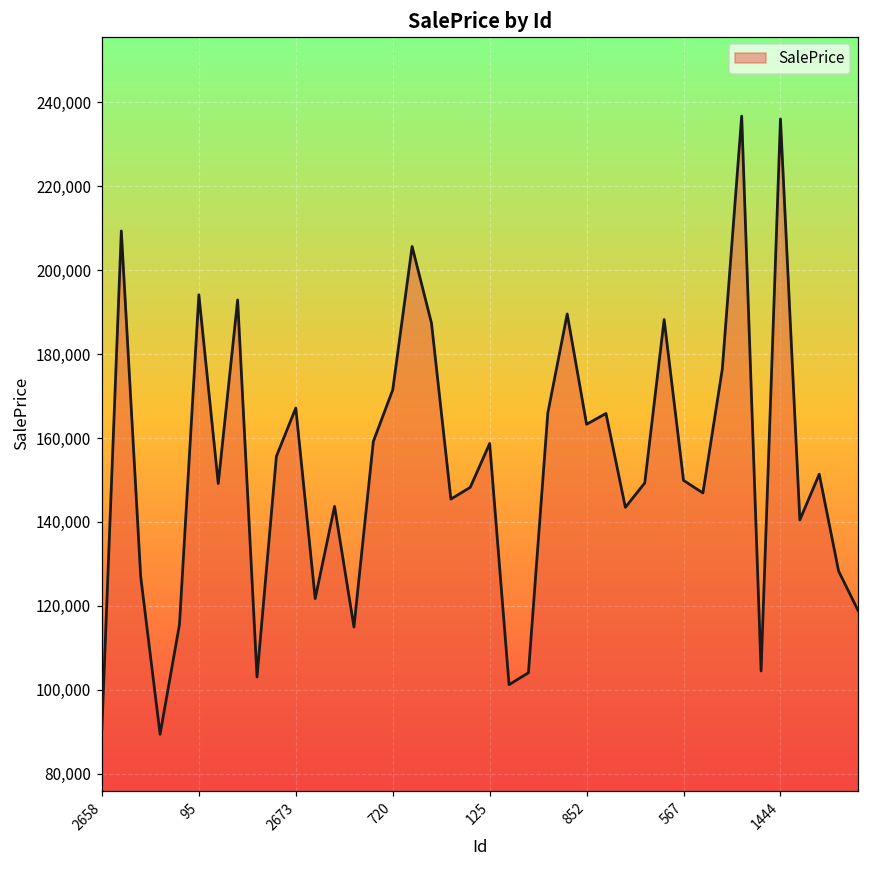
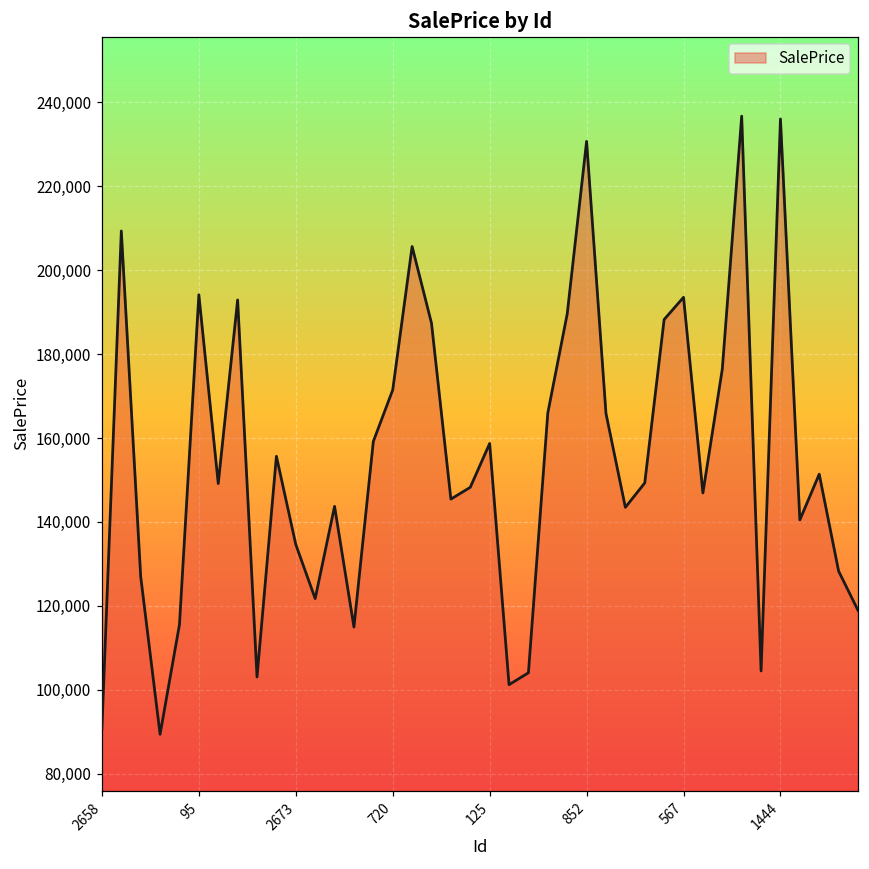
2673: 167,000 -> 135,000
852: 163,000 -> 231,000
567: 150,000 -> 194,000
